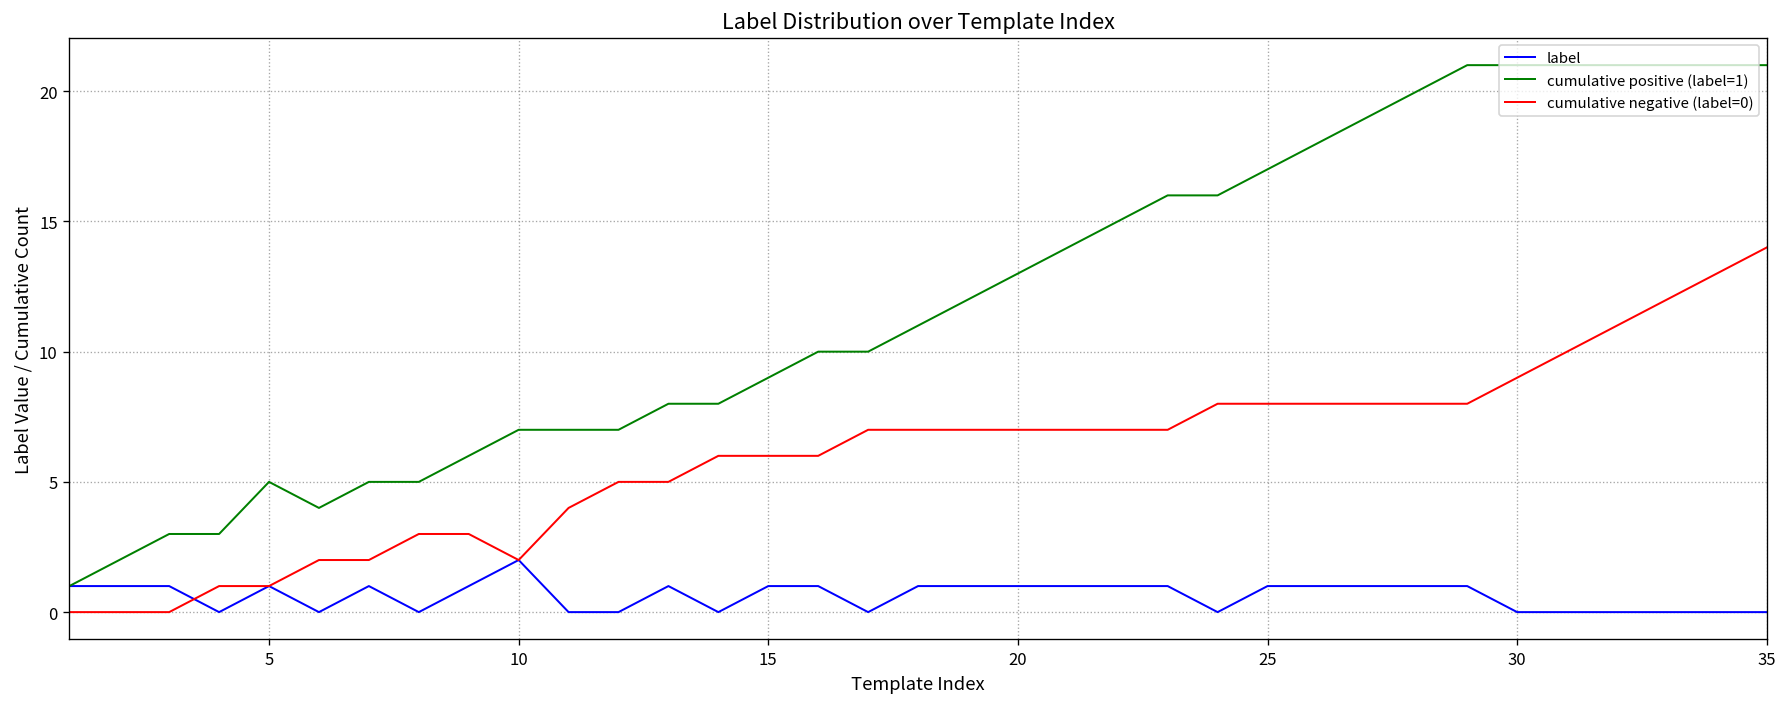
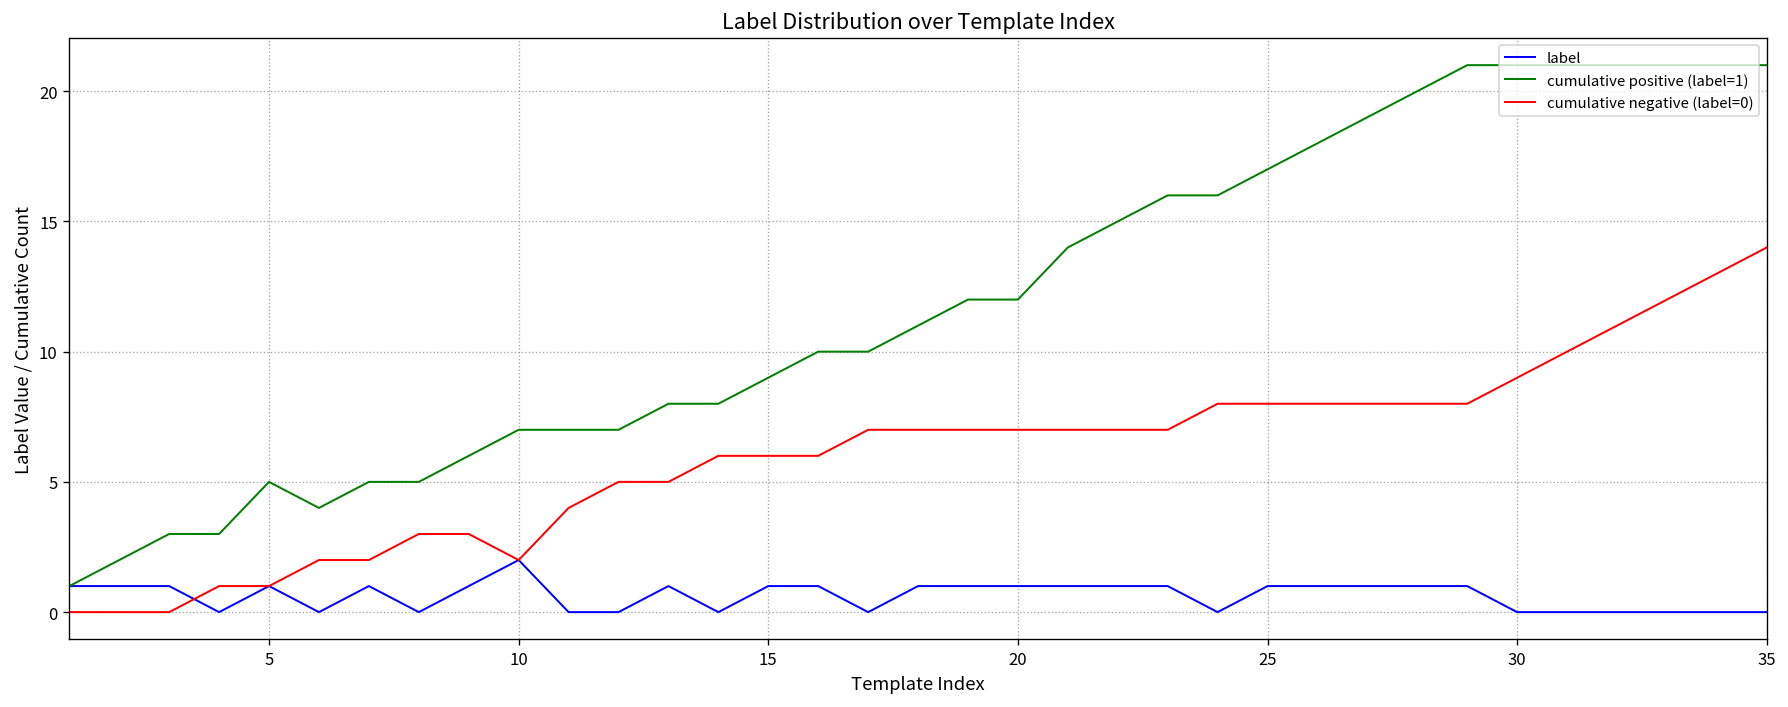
cumulative positive (label=1), 20: 13 -> 12
